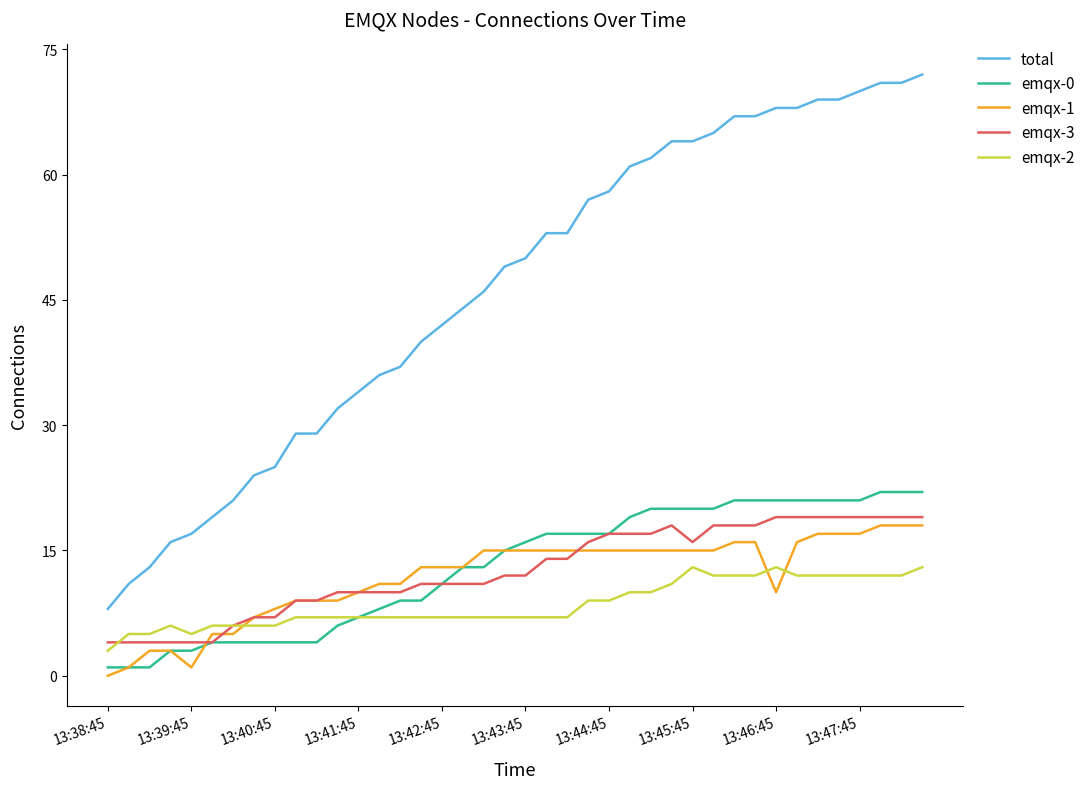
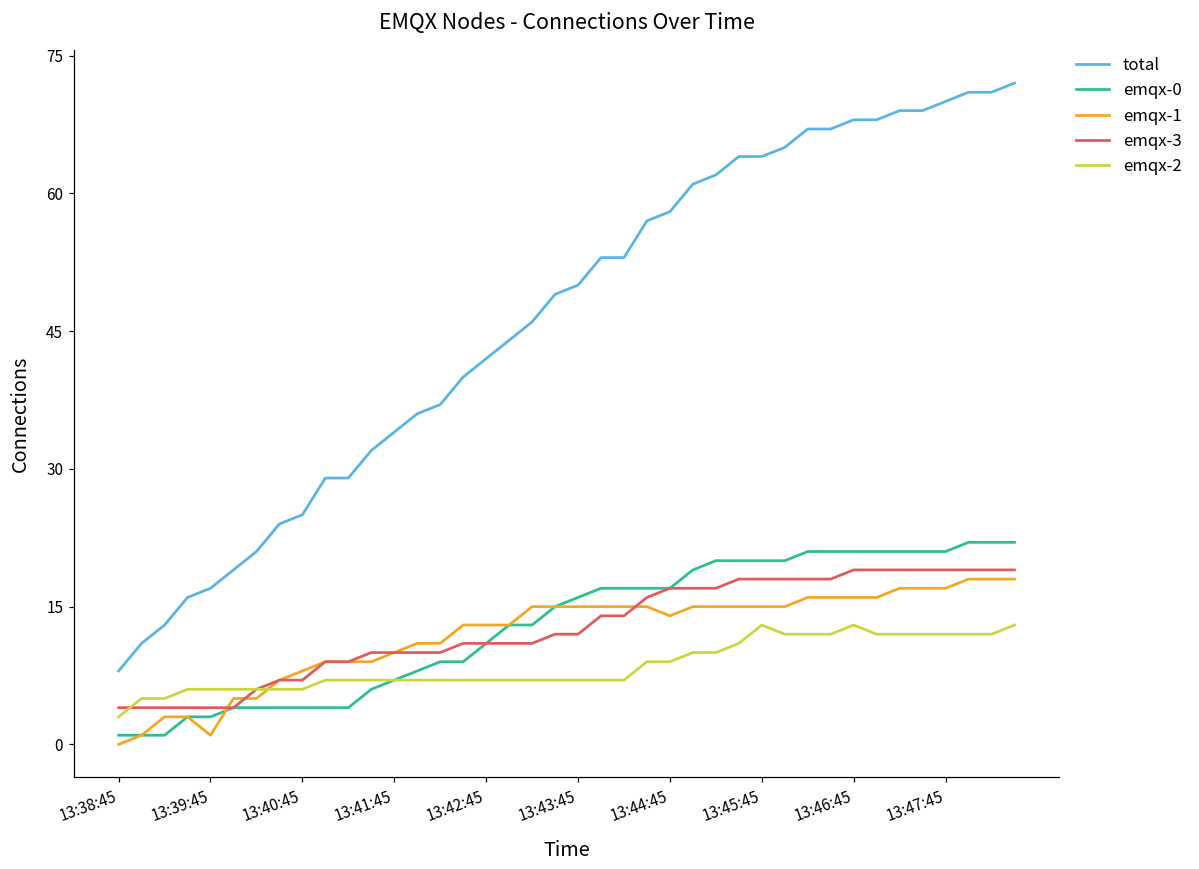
emqx-2, 13:39:45: 5 -> 6
emqx-1, 13:44:45: 15 -> 14
emqx-3, 13:45:45: 16 -> 18
emqx-1, 13:46:45: 10 -> 16
